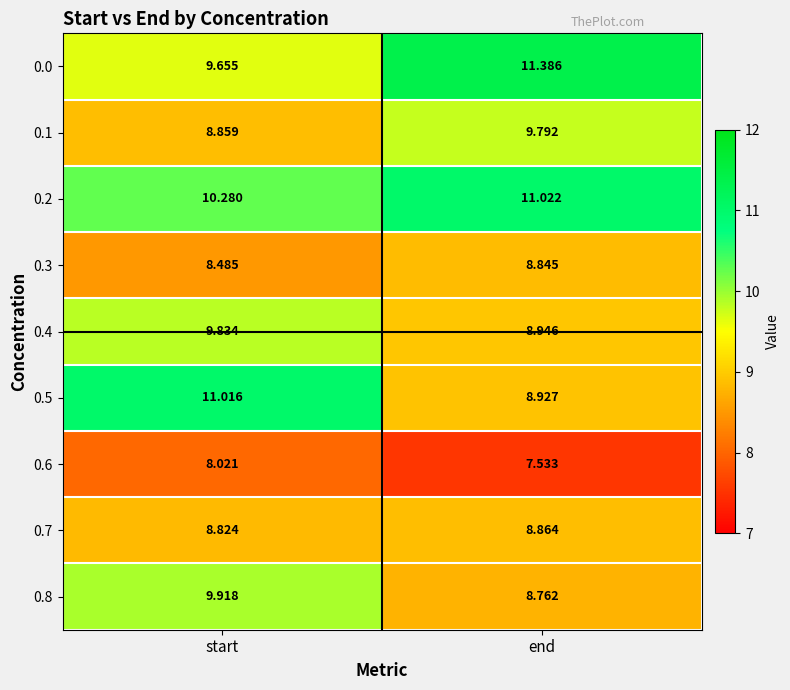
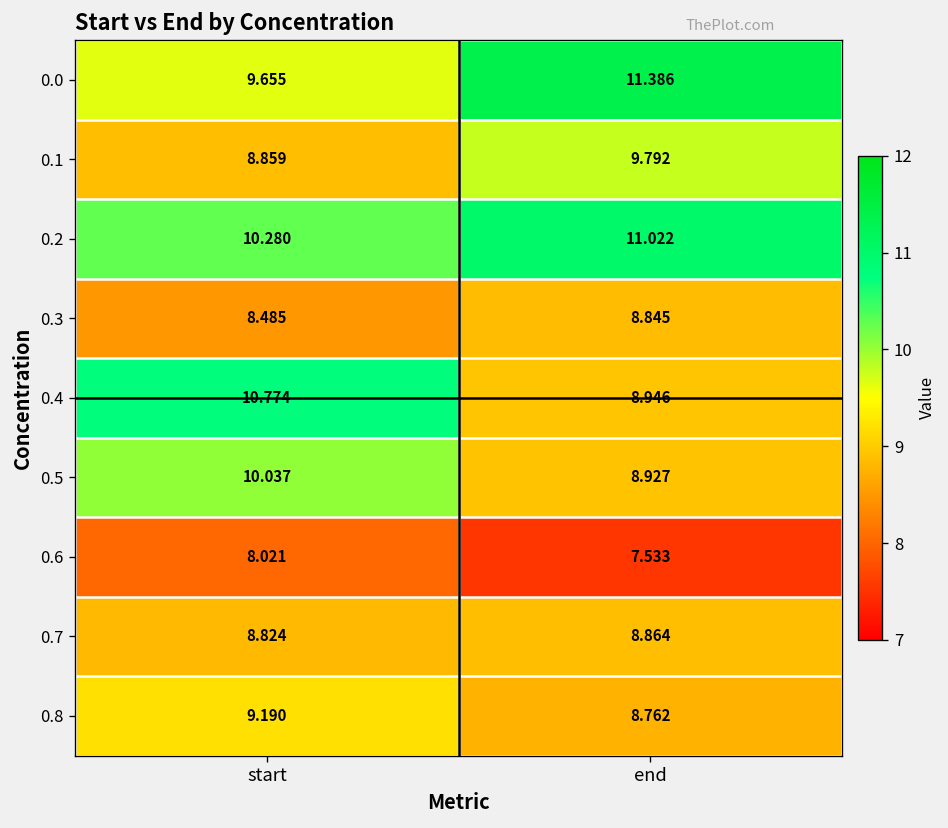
0.4, start: 9.834 -> 10.774
0.5, start: 11.016 -> 10.037
0.8, start: 9.918 -> 9.190
